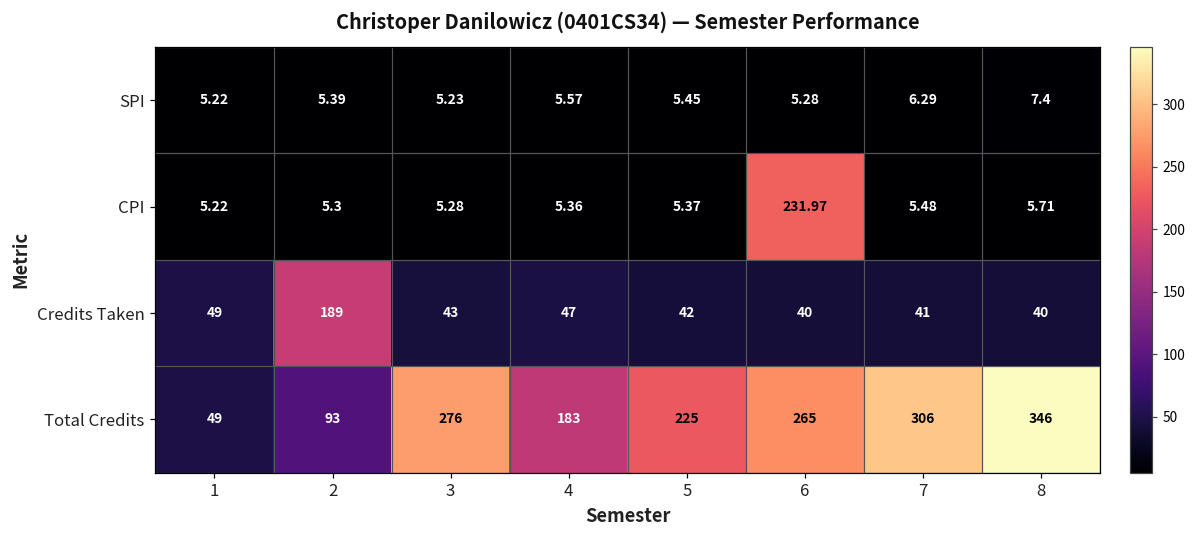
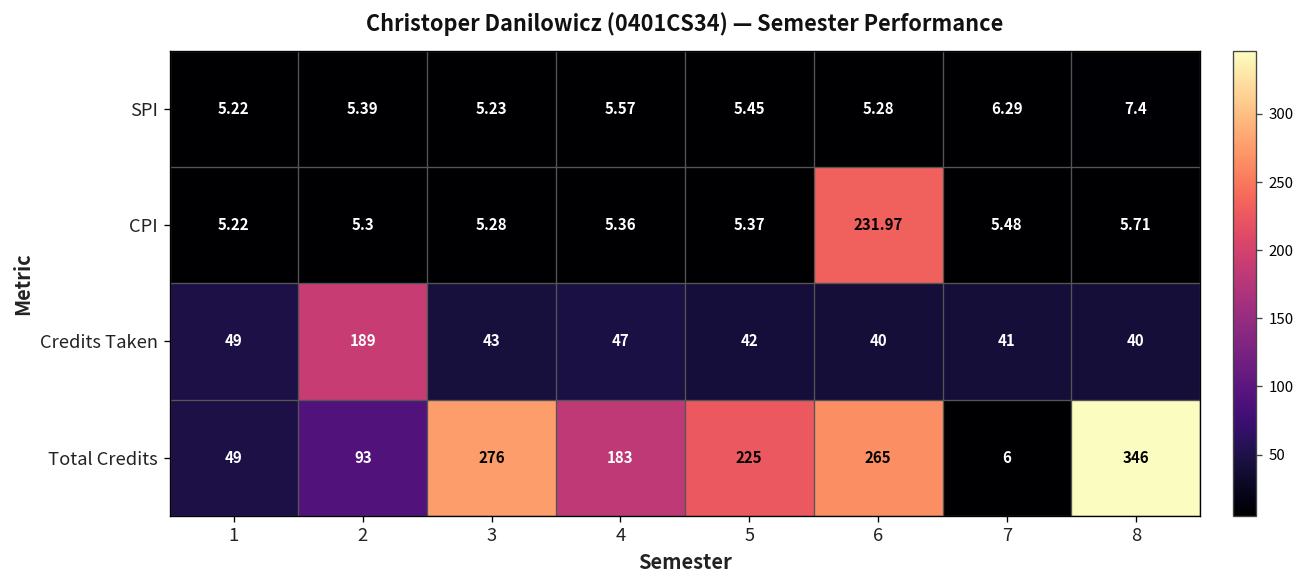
Total Credits, 7: 306 -> 6
